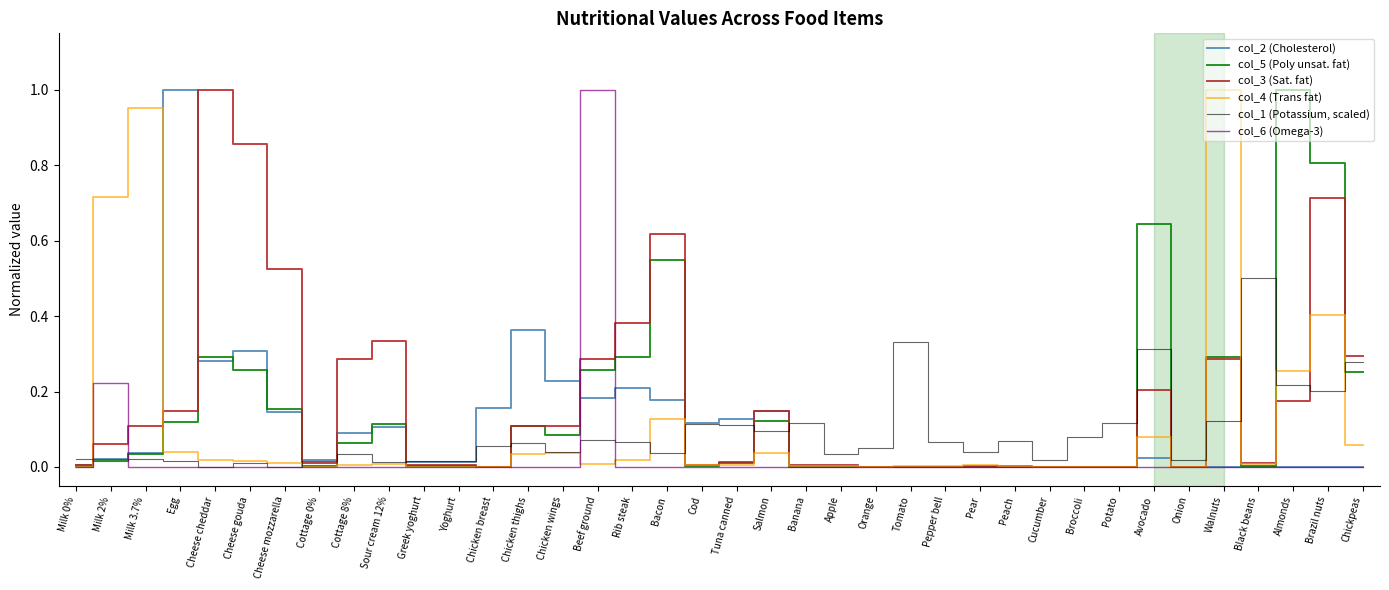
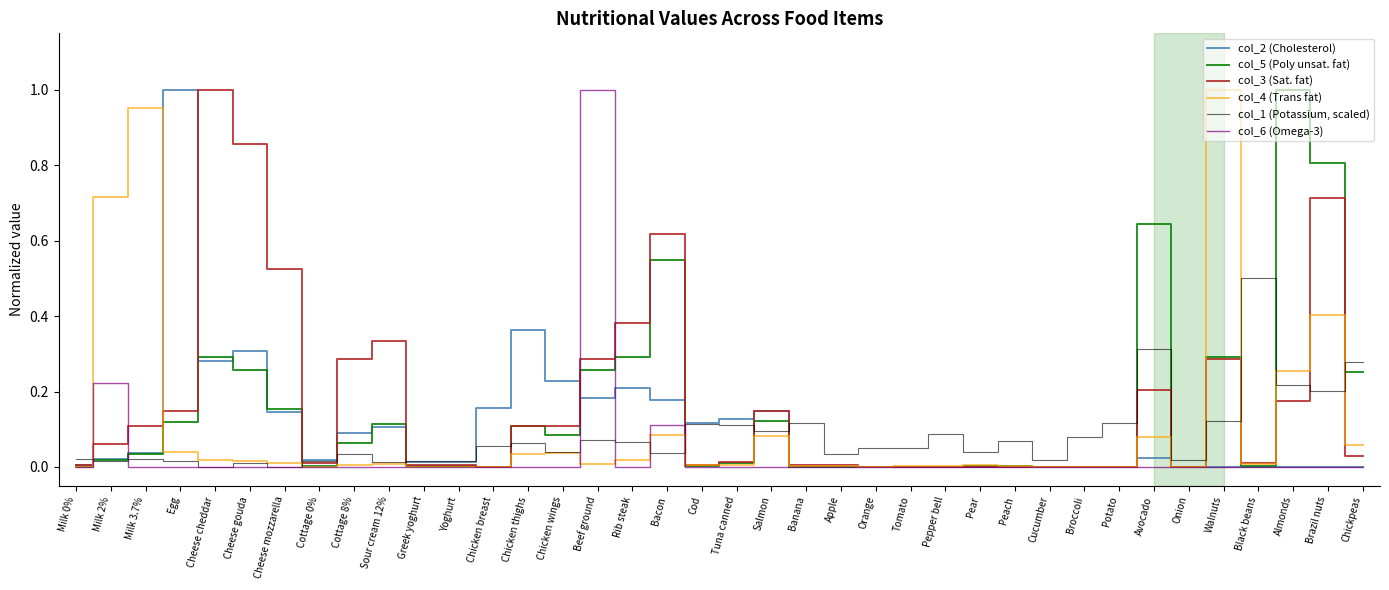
col_4 (Trans fat), Bacon: 0.13 -> 0.09
col_6 (Omega-3), Bacon: 0.00 -> 0.11
col_4 (Trans fat), Salmon: 0.04 -> 0.08
col_1 (Potassium, scaled), Tomato: 0.33 -> 0.05
col_1 (Potassium, scaled), Pepper bell: 0.07 -> 0.09
col_3 (Sat. fat), Chickpeas: 0.30 -> 0.03
